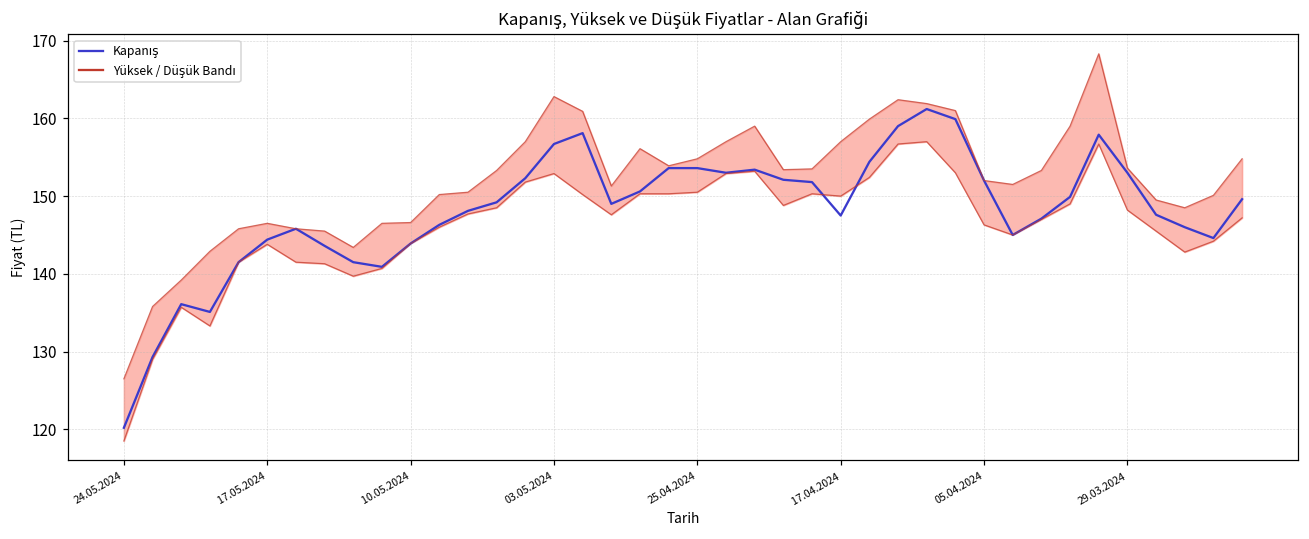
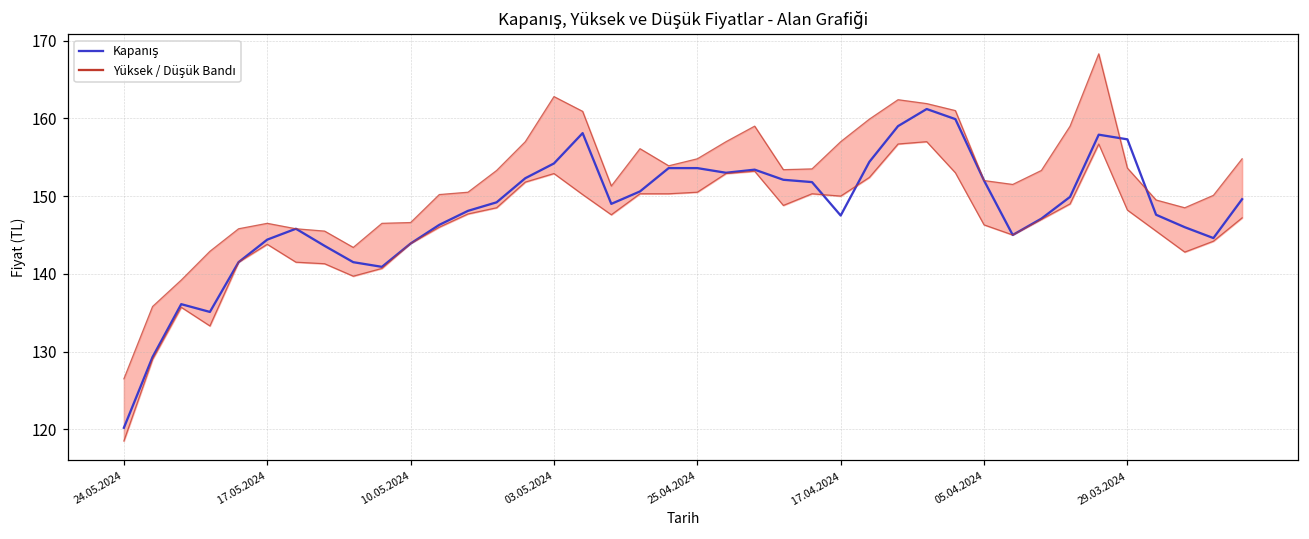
Kapanış, 03.05.2024: 157 -> 154
Kapanış, 29.03.2024: 153 -> 157
